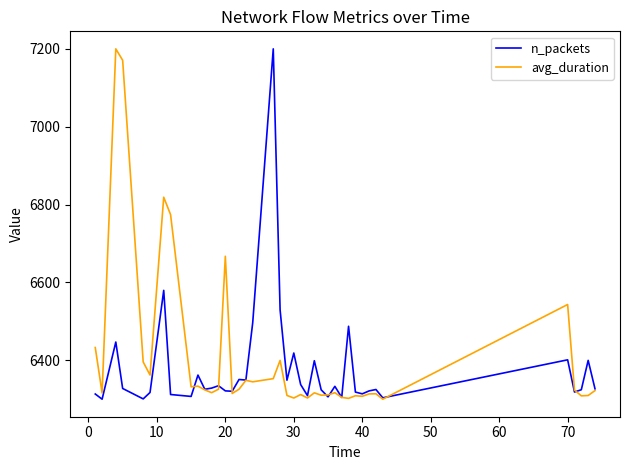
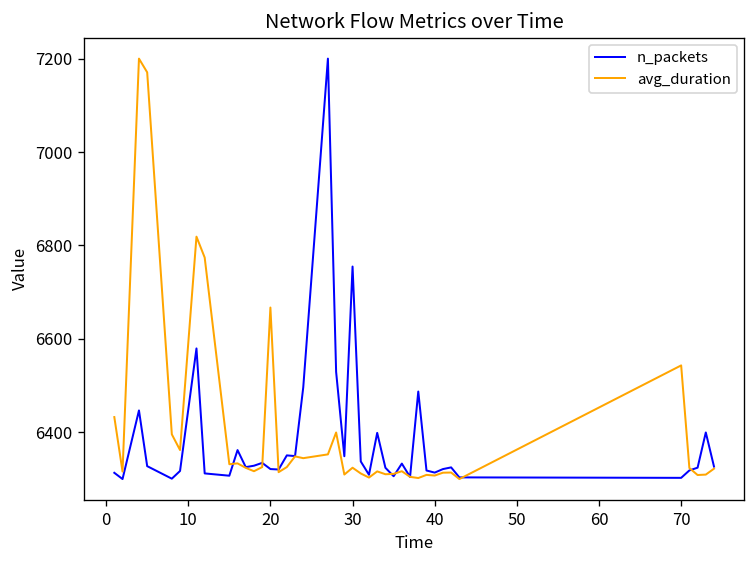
n_packets, 30: 6420 -> 6750
avg_duration, 30: 6300 -> 6320
n_packets, 70: 6400 -> 6300
